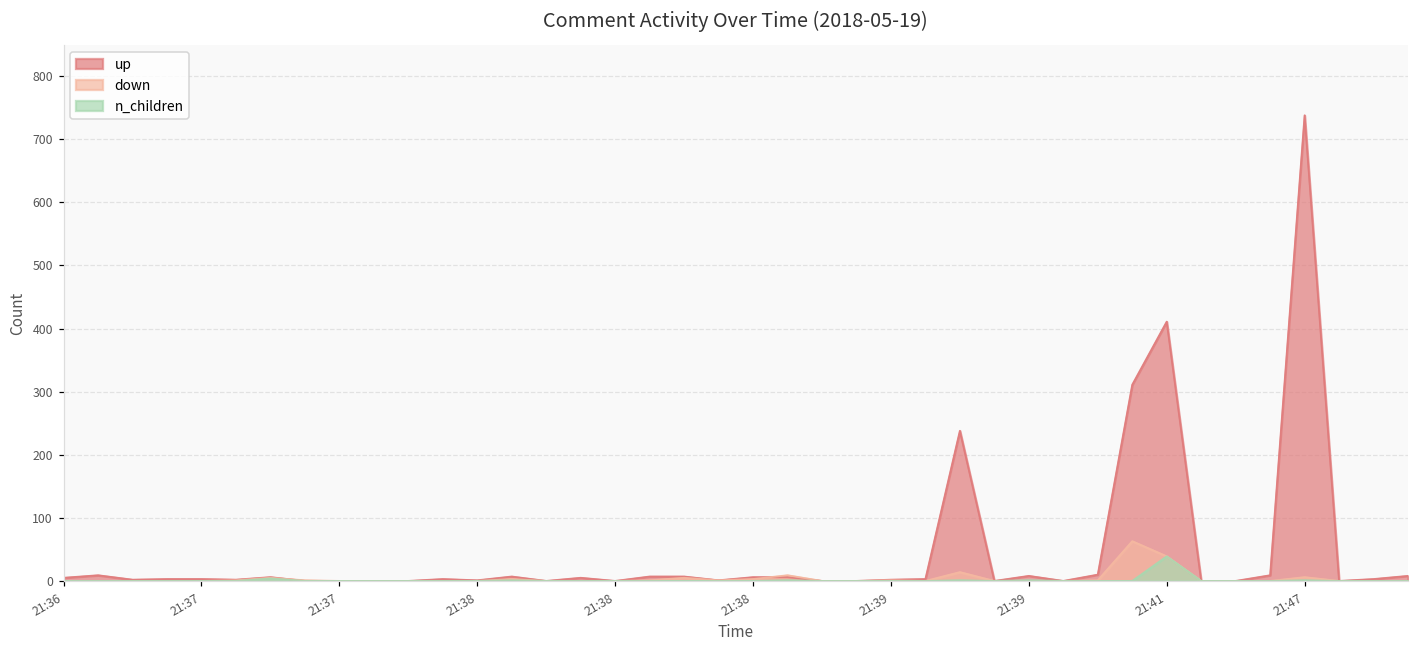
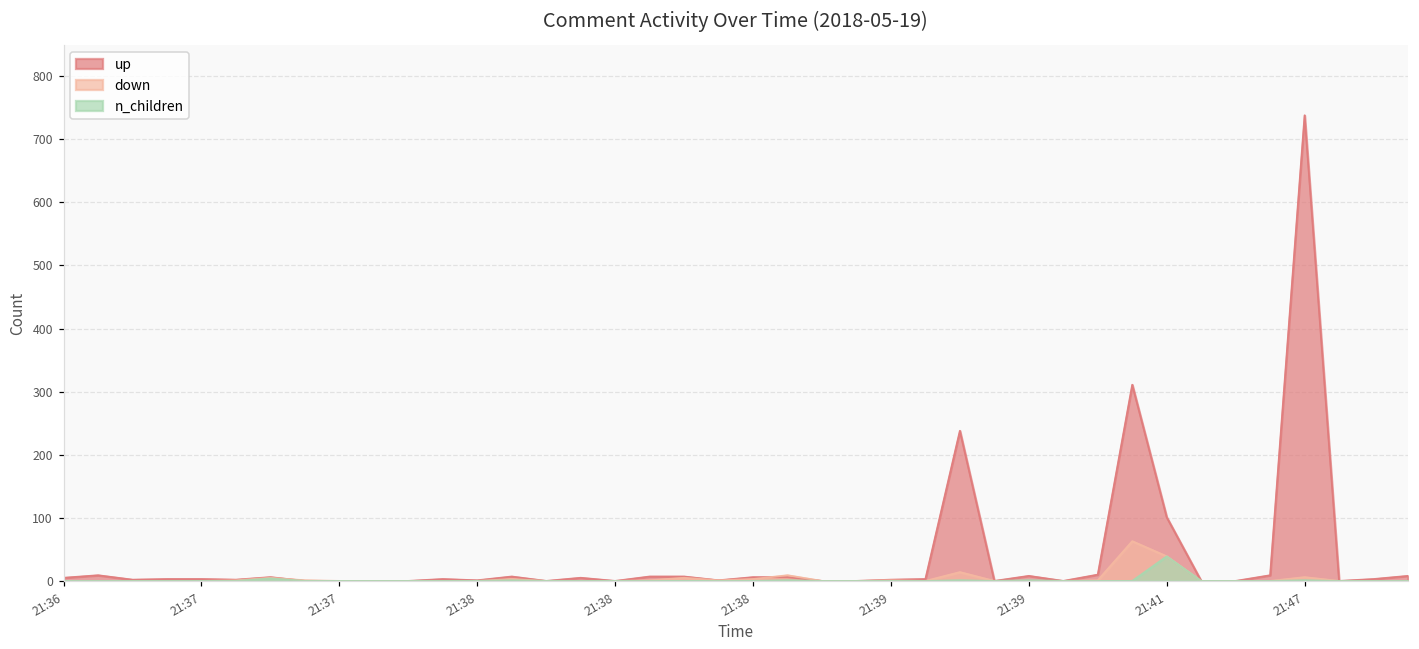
up, 21:41: 410 -> 100
